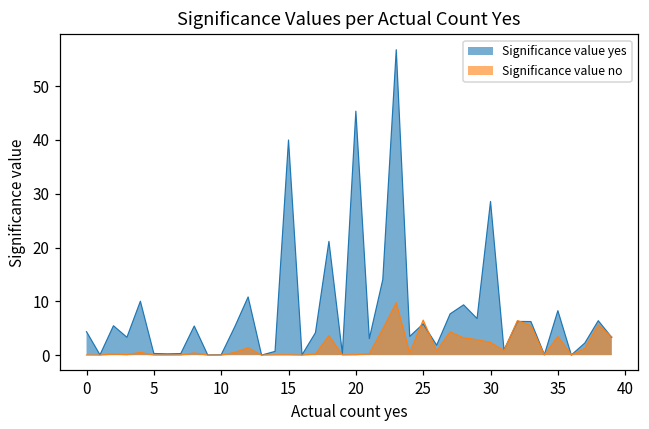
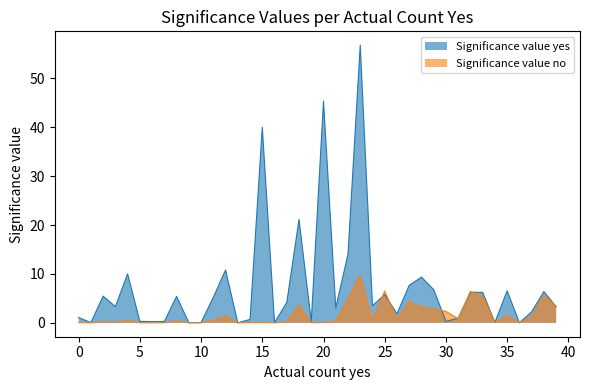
Significance value yes, 0: 4 -> 1
Significance value yes, 30: 29 -> 0
Significance value yes, 35: 8 -> 7
Significance value no, 35: 3 -> 1
